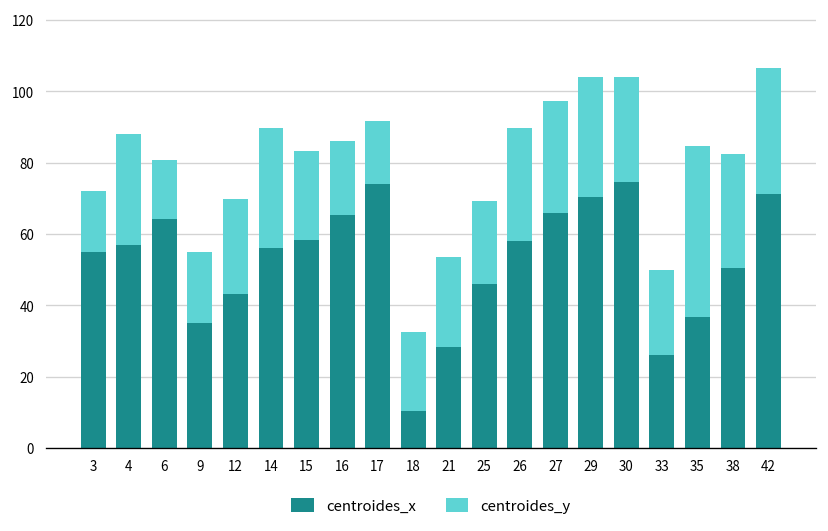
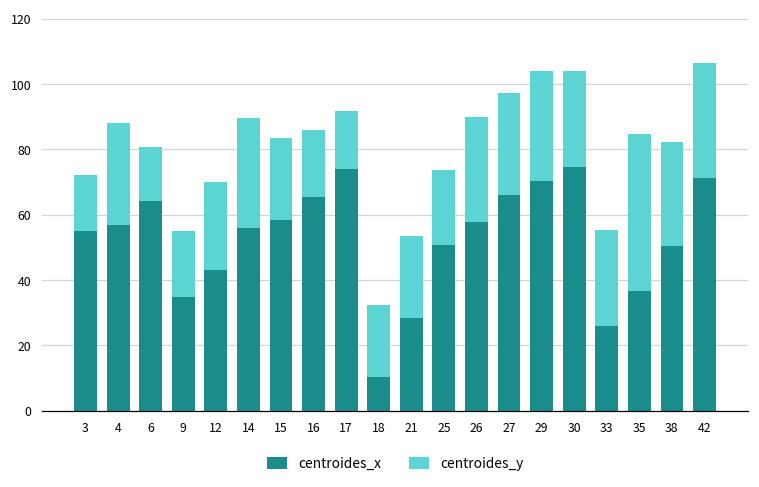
centroides_x, 25: 46 -> 51
centroides_y, 33: 24 -> 29
